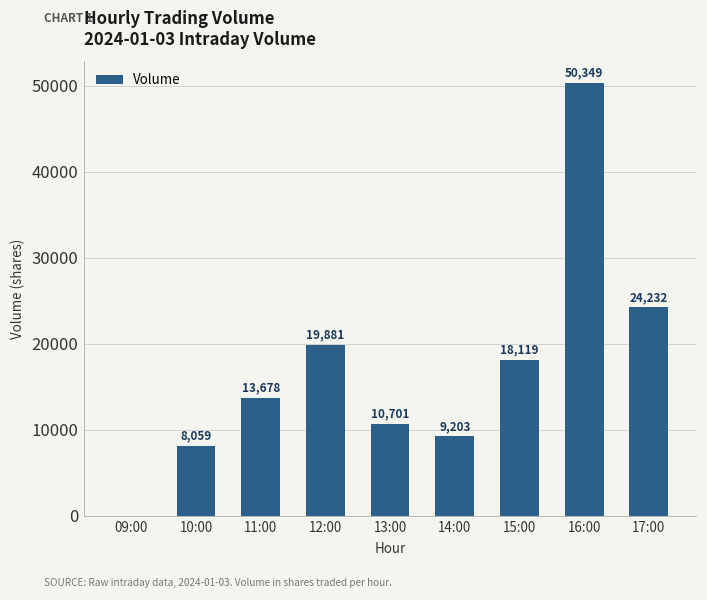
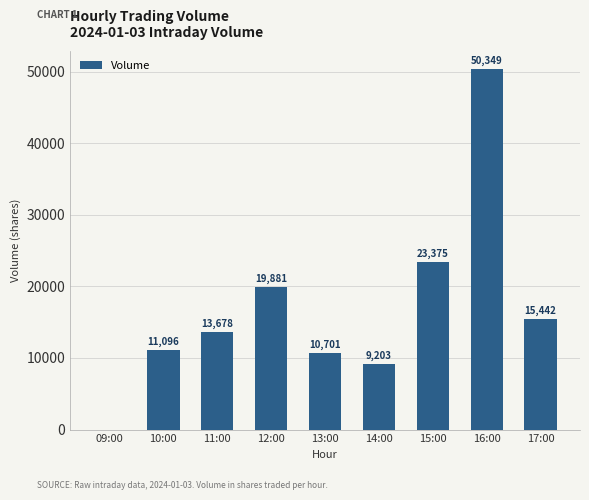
10:00: 8,059 -> 11,096
15:00: 18,119 -> 23,375
17:00: 24,232 -> 15,442
